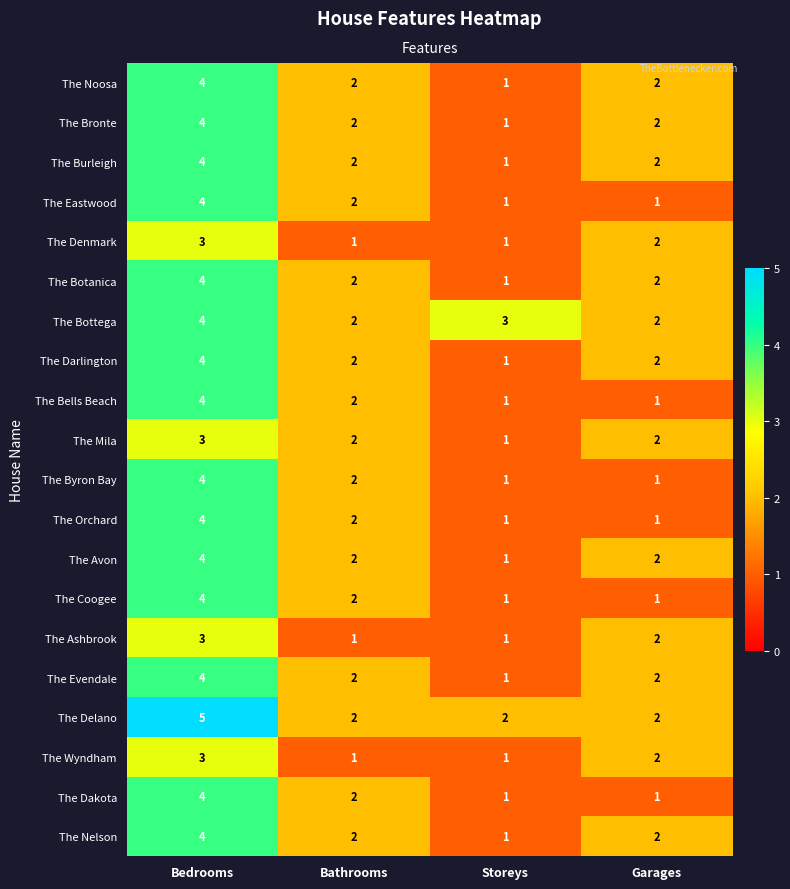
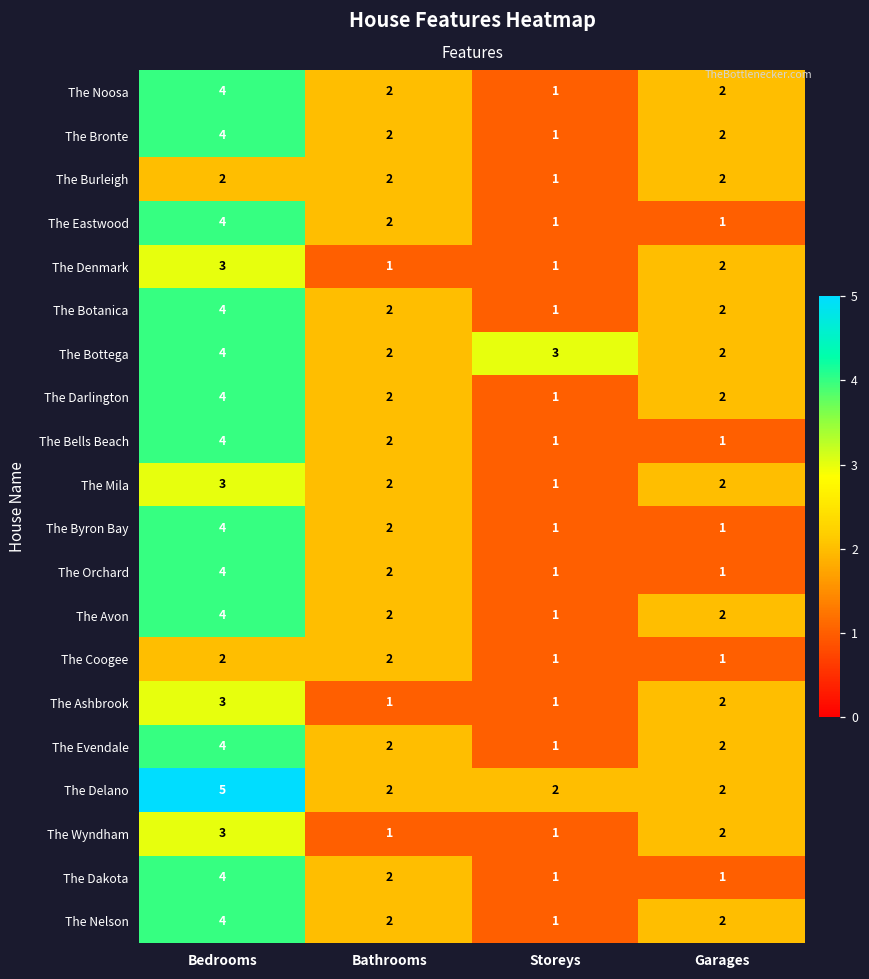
The Burleigh, Bedrooms: 4 -> 2
The Coogee, Bedrooms: 4 -> 2
